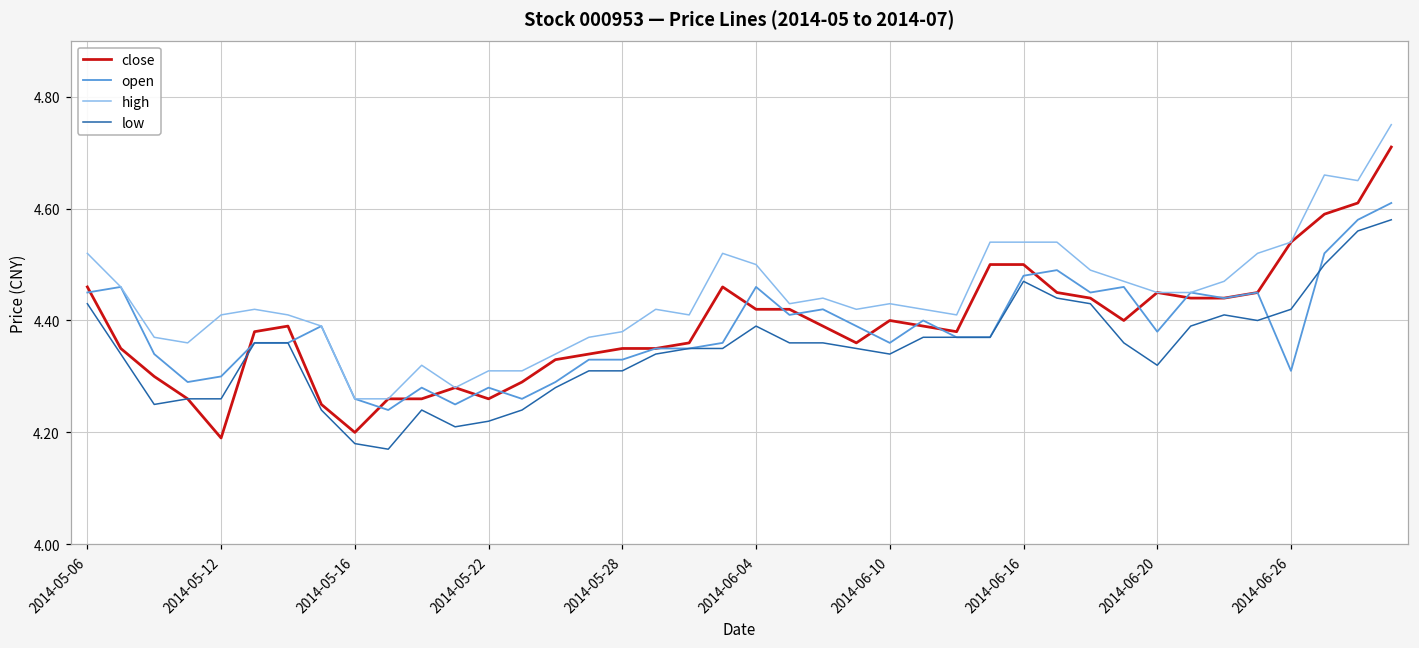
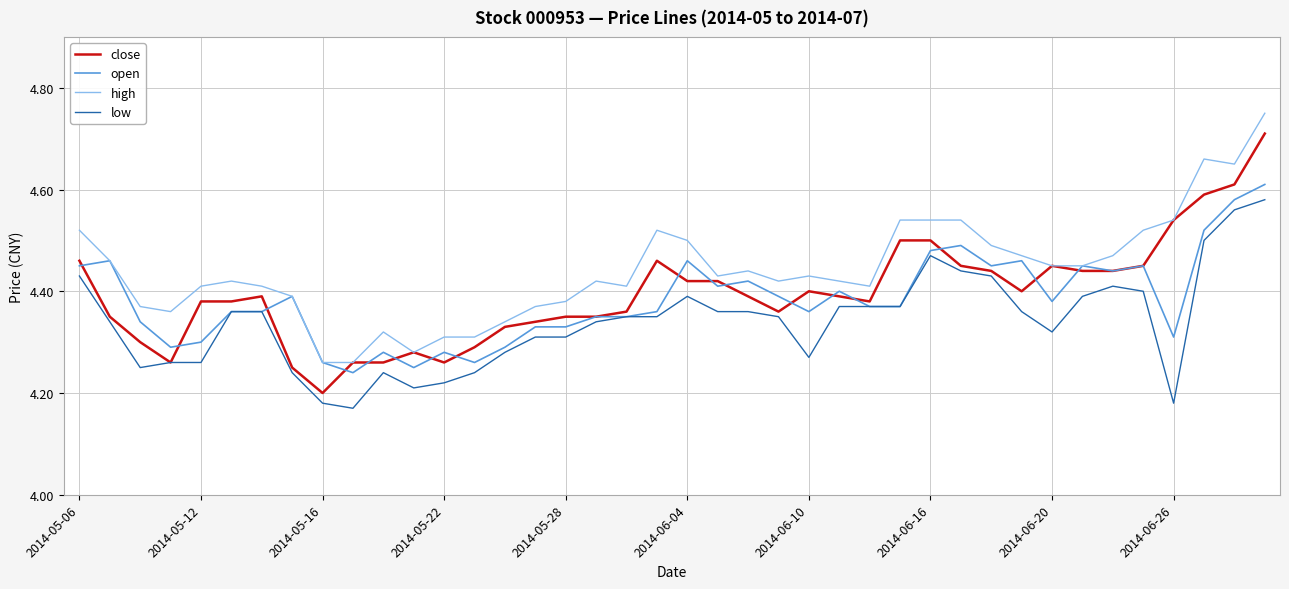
close, 2014-05-12: 4.19 -> 4.38
low, 2014-06-10: 4.34 -> 4.27
low, 2014-06-26: 4.42 -> 4.18
